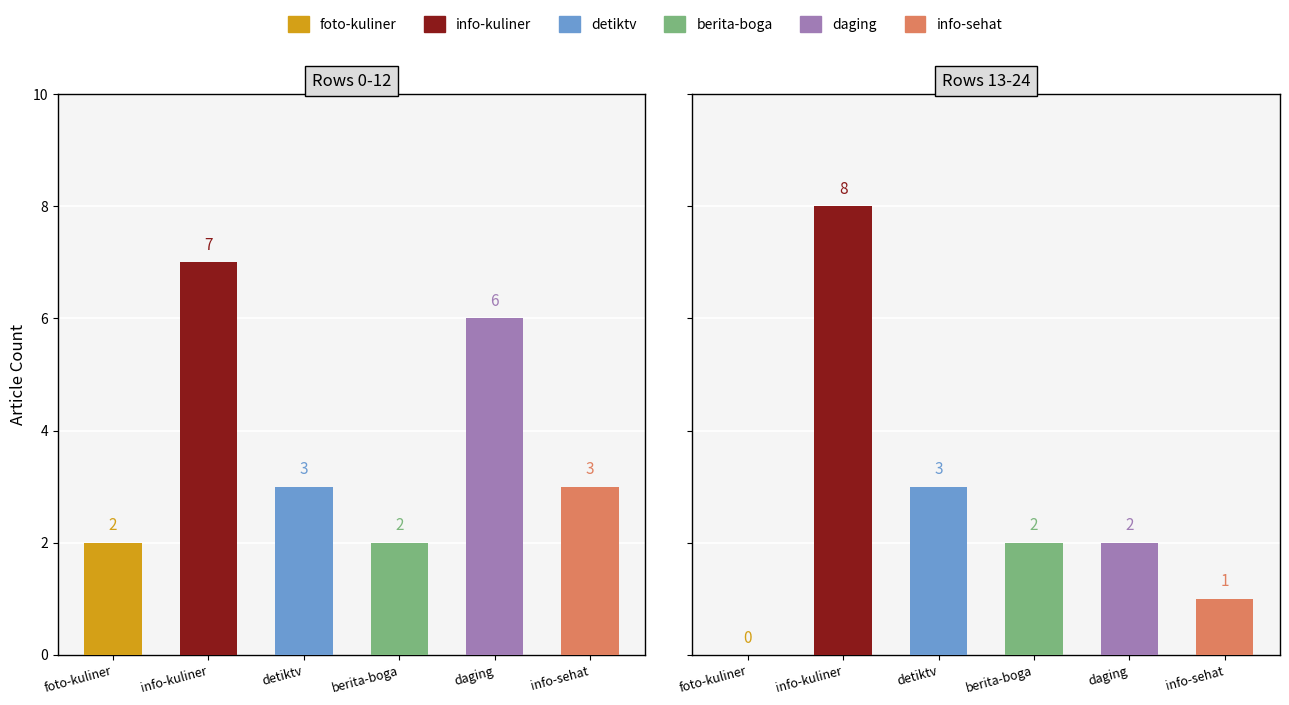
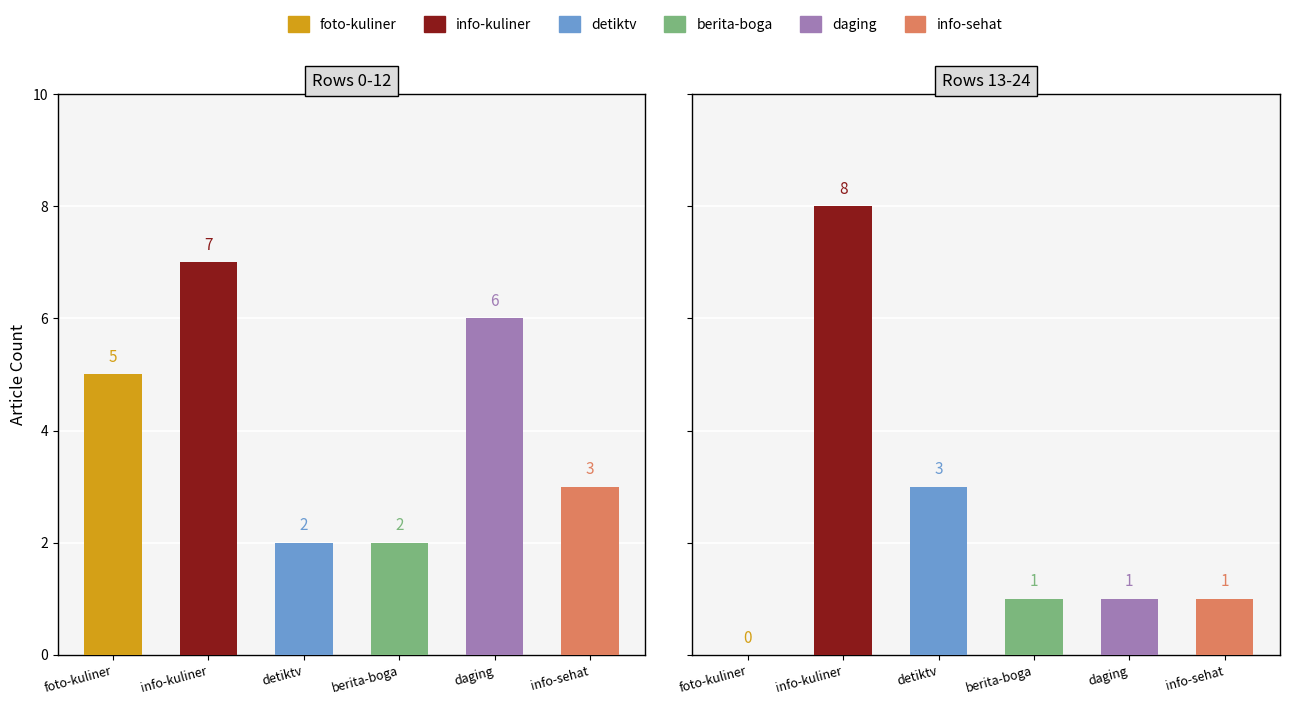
Rows 0-12, foto-kuliner: 2 -> 5
Rows 0-12, detiktv: 3 -> 2
Rows 13-24, berita-boga: 2 -> 1
Rows 13-24, daging: 2 -> 1
